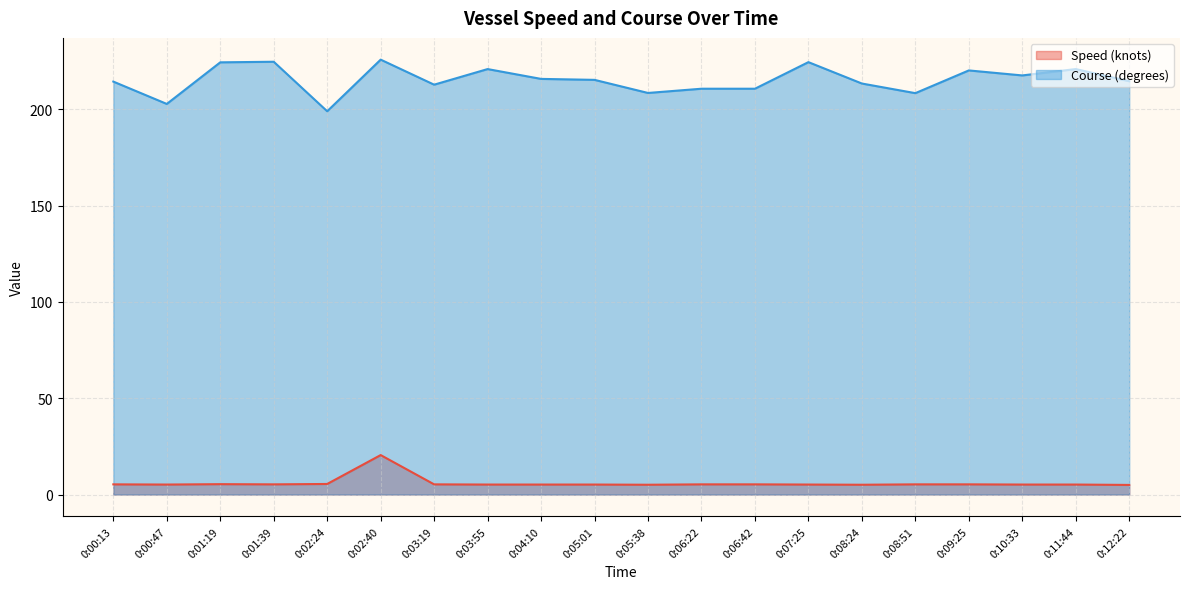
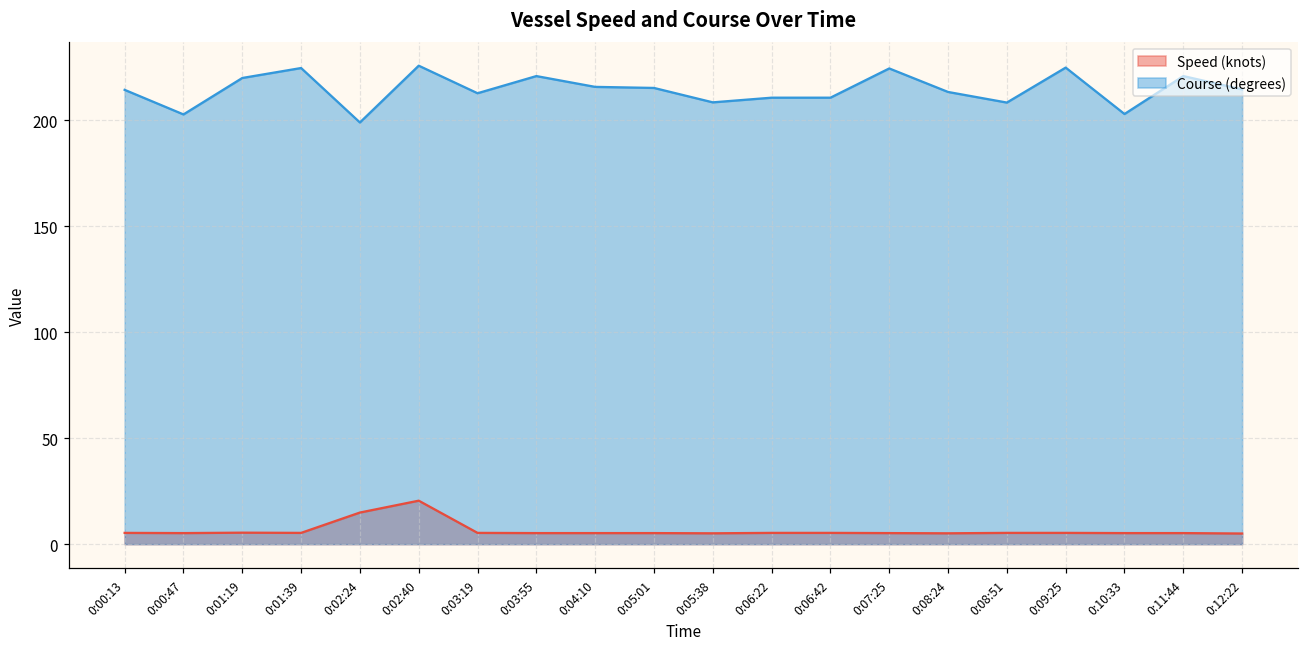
Course (degrees), 0:01:19: 224 -> 220
Speed (knots), 0:02:24: 6 -> 15
Course (degrees), 0:09:25: 220 -> 225
Course (degrees), 0:10:33: 218 -> 203
